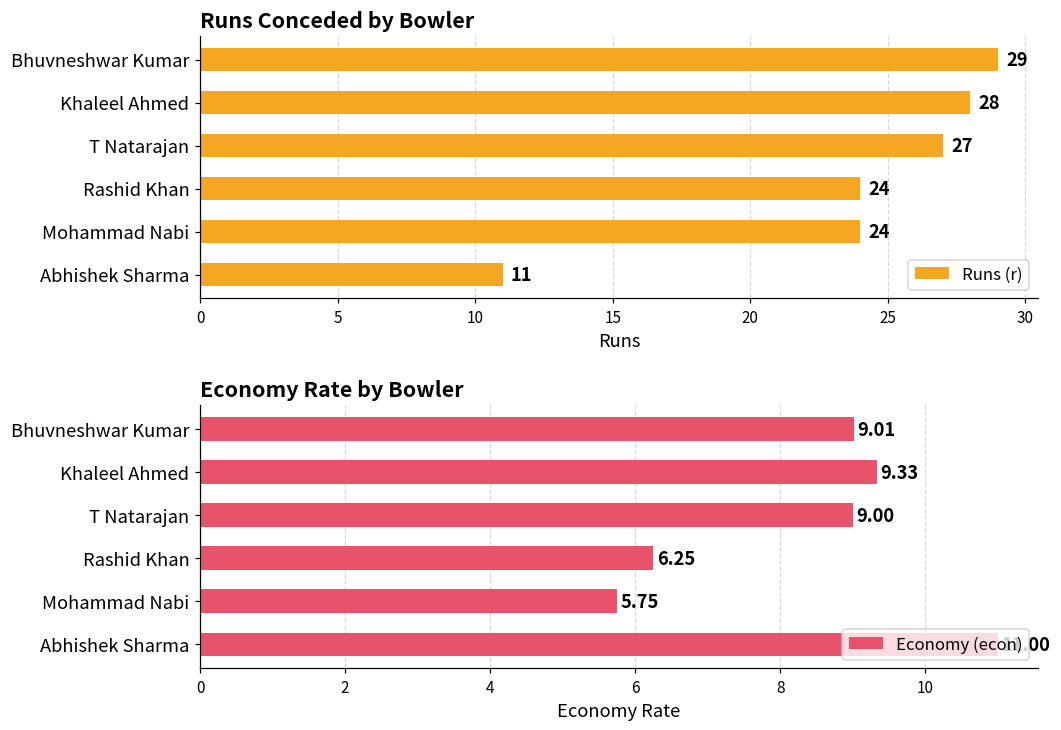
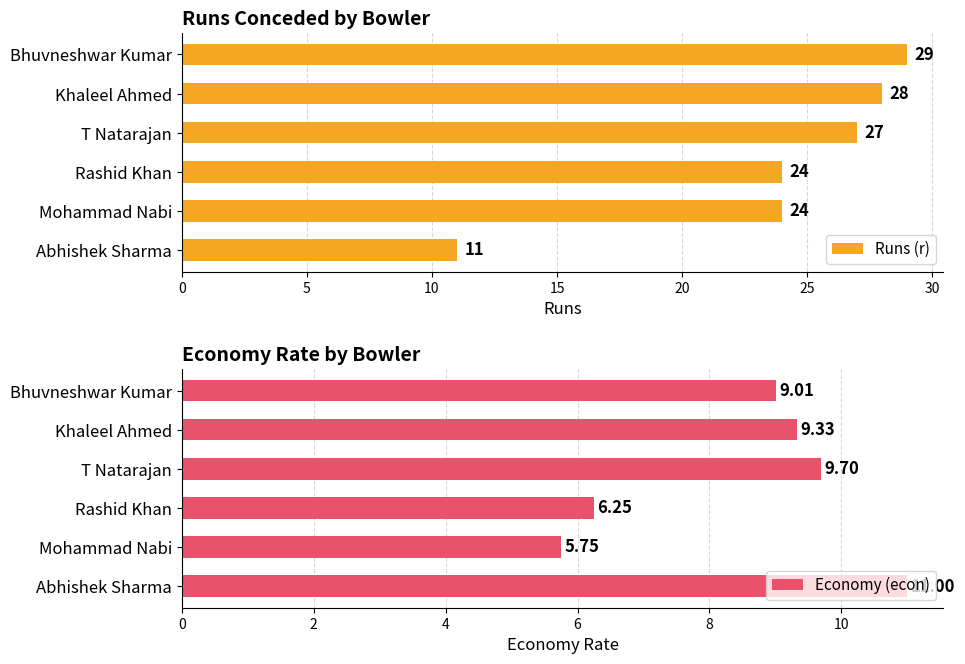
Economy Rate by Bowler, T Natarajan: 9.00 -> 9.70
